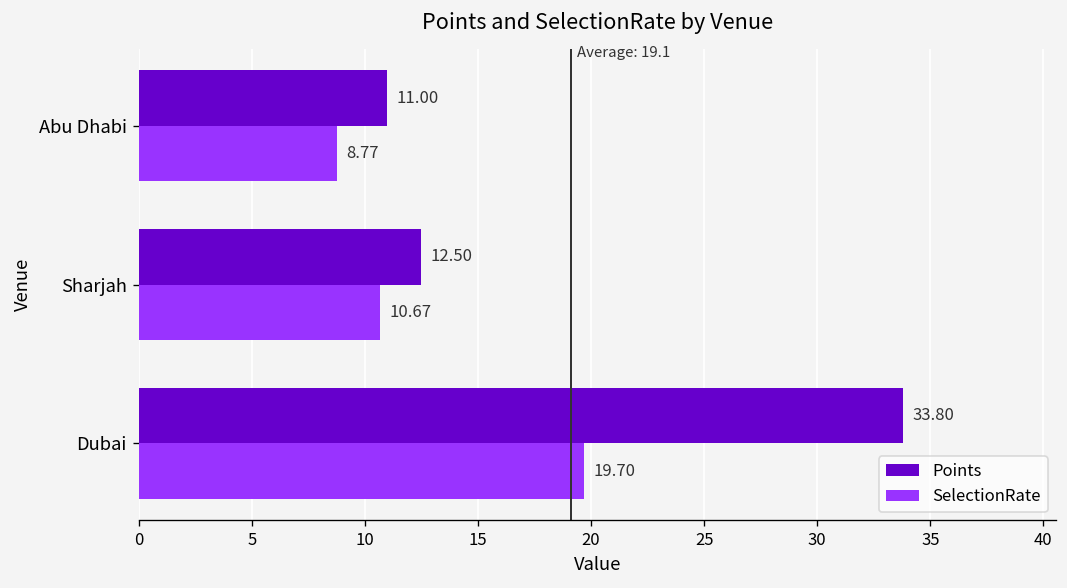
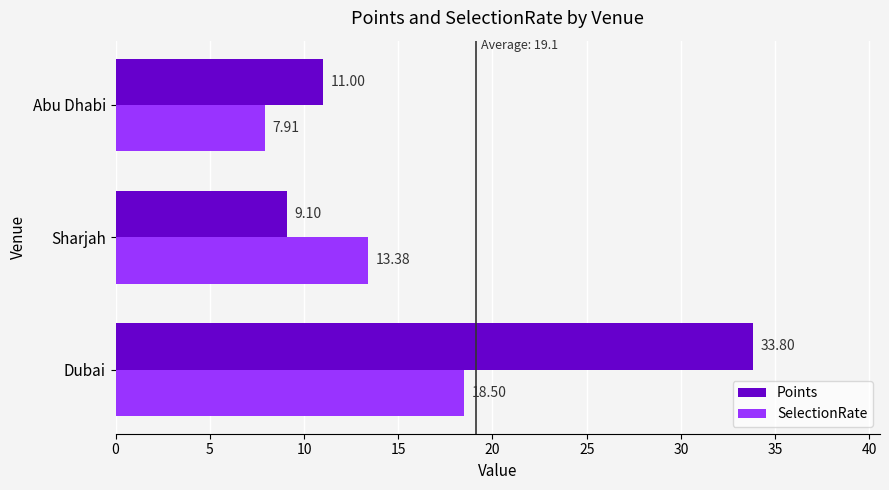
SelectionRate, Abu Dhabi: 8.77 -> 7.91
Points, Sharjah: 12.50 -> 9.10
SelectionRate, Sharjah: 10.67 -> 13.38
SelectionRate, Dubai: 19.70 -> 18.50
